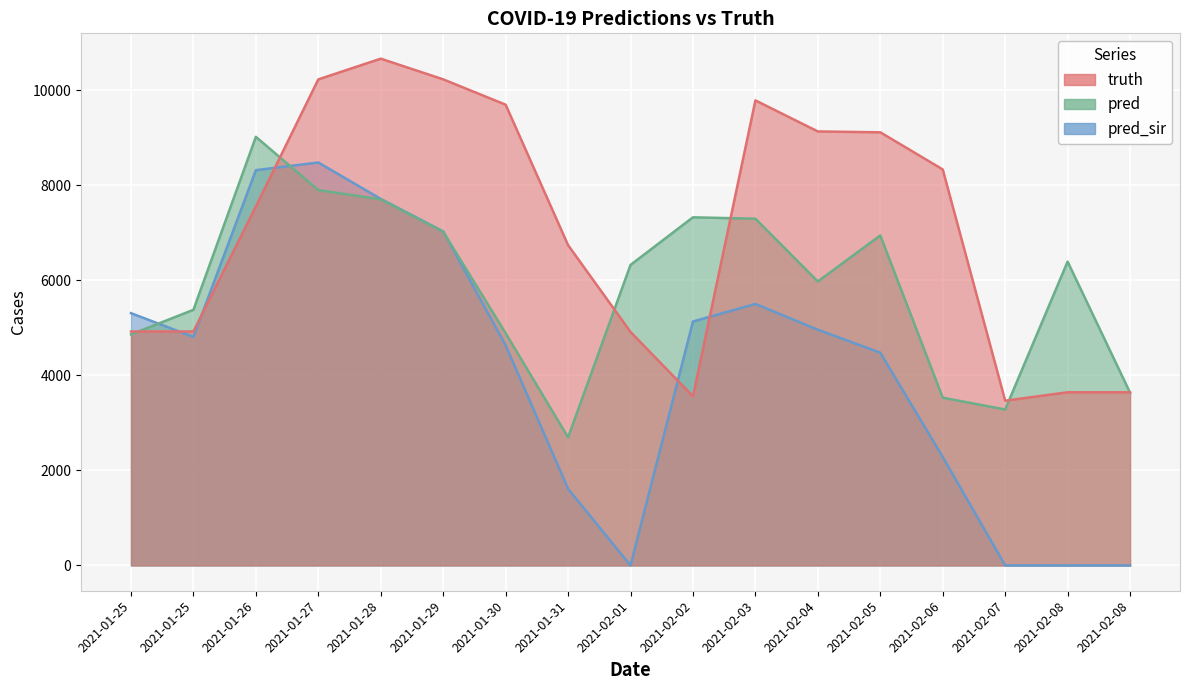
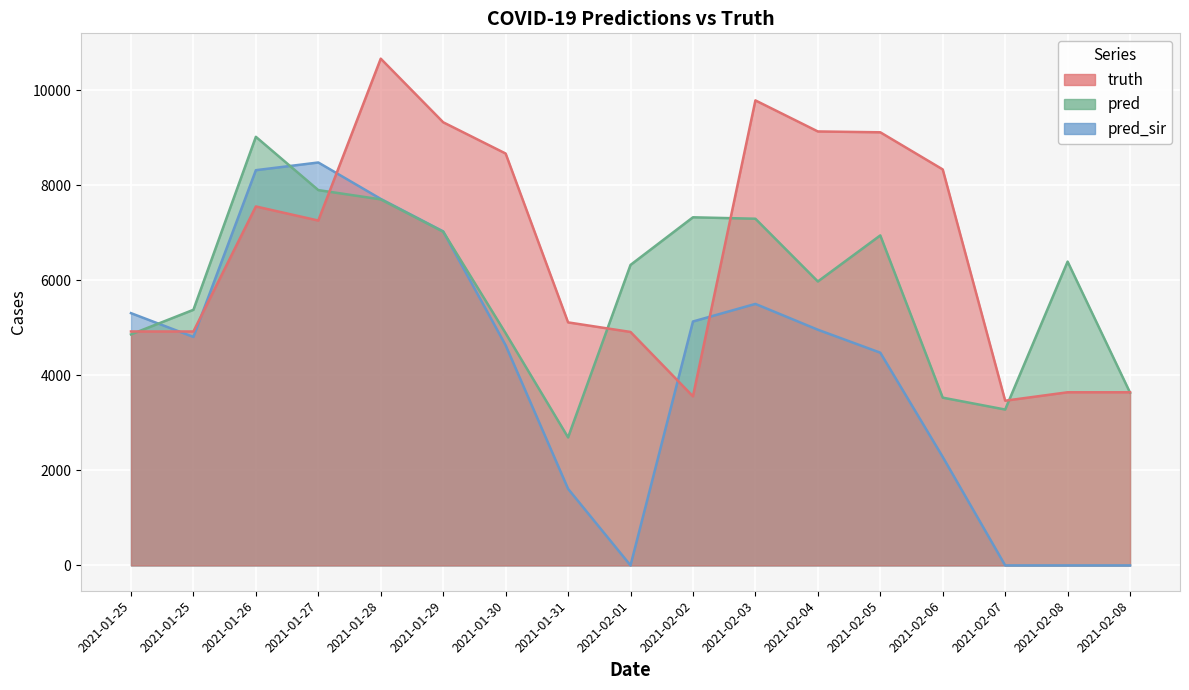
truth, 2021-01-27: 10200 -> 7300
truth, 2021-01-29: 10200 -> 9300
truth, 2021-01-30: 9700 -> 8700
truth, 2021-01-31: 6700 -> 5100
